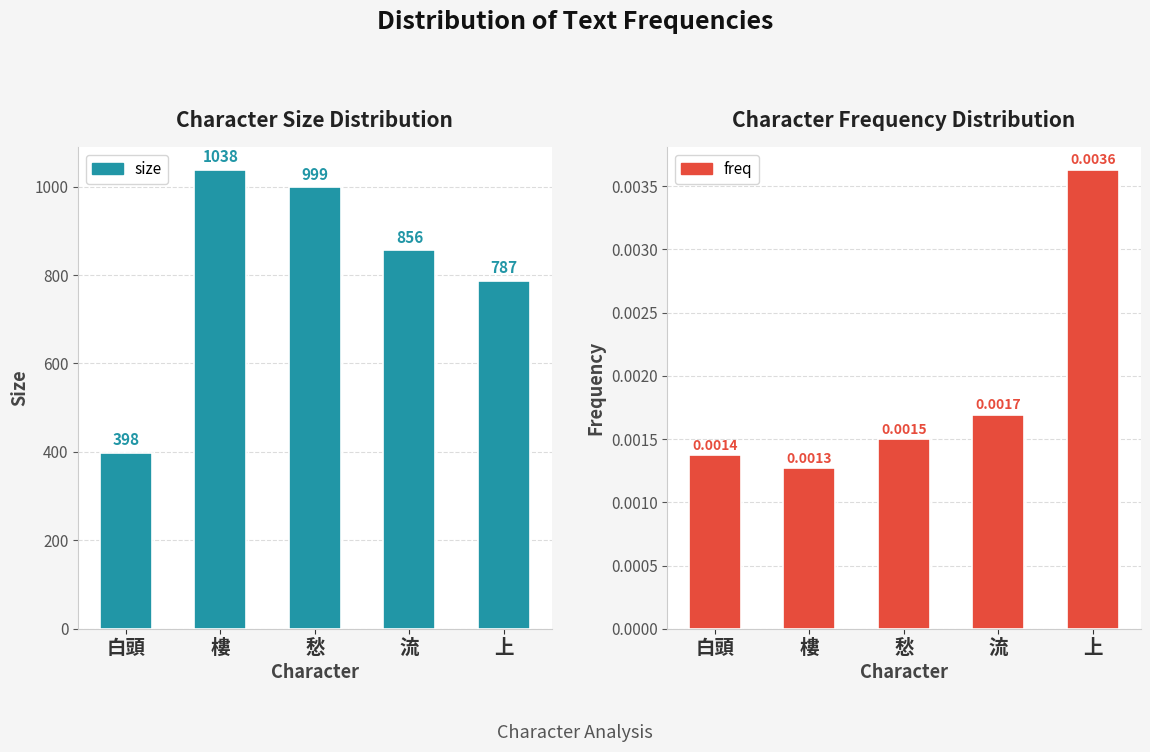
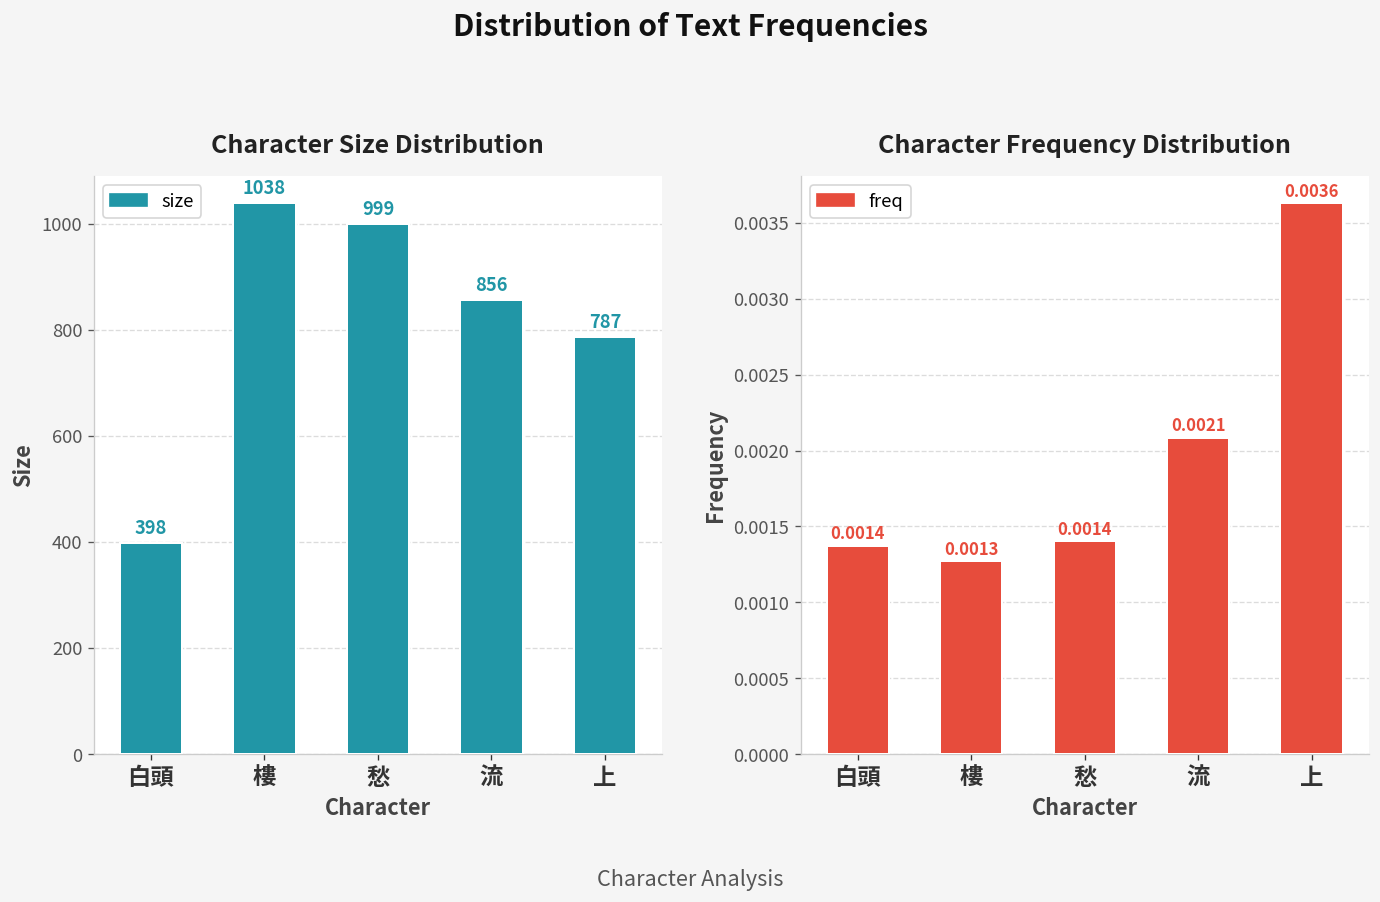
Character Frequency Distribution, 愁: 0.0015 -> 0.0014
Character Frequency Distribution, 流: 0.0017 -> 0.0021
